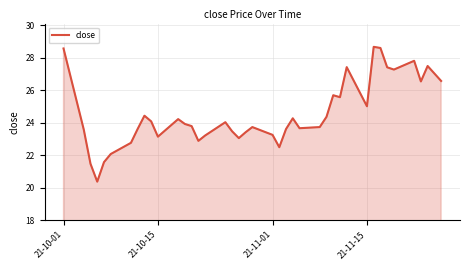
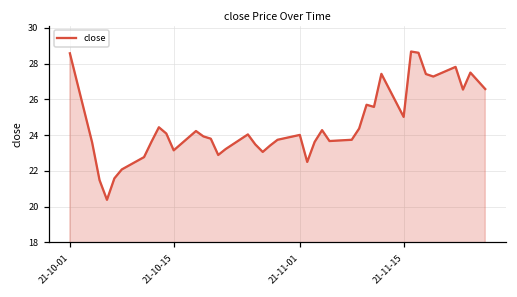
21-11-01: 23.3 -> 24.0
